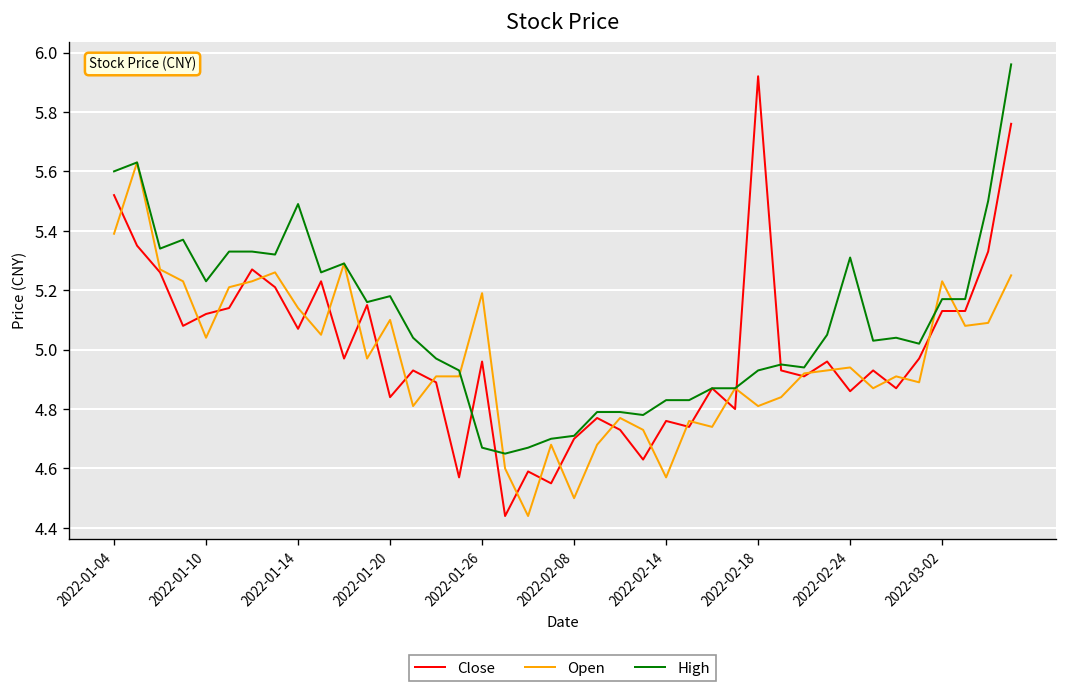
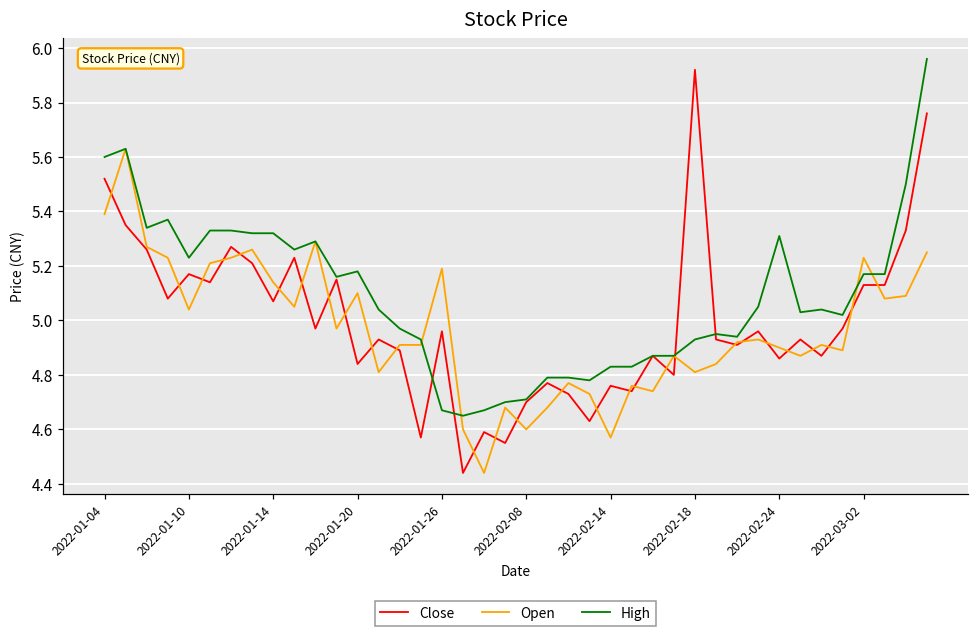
Close, 2022-01-10: 5.12 -> 5.17
High, 2022-01-14: 5.49 -> 5.32
Open, 2022-02-08: 4.5 -> 4.6
Open, 2022-02-24: 4.94 -> 4.90
